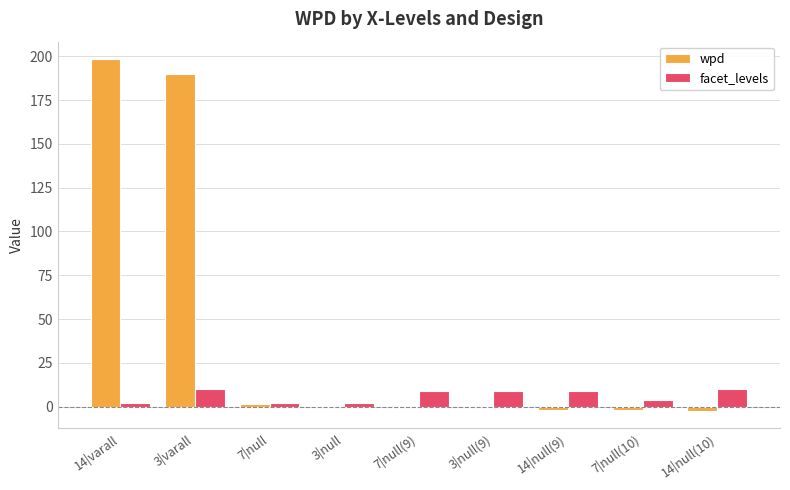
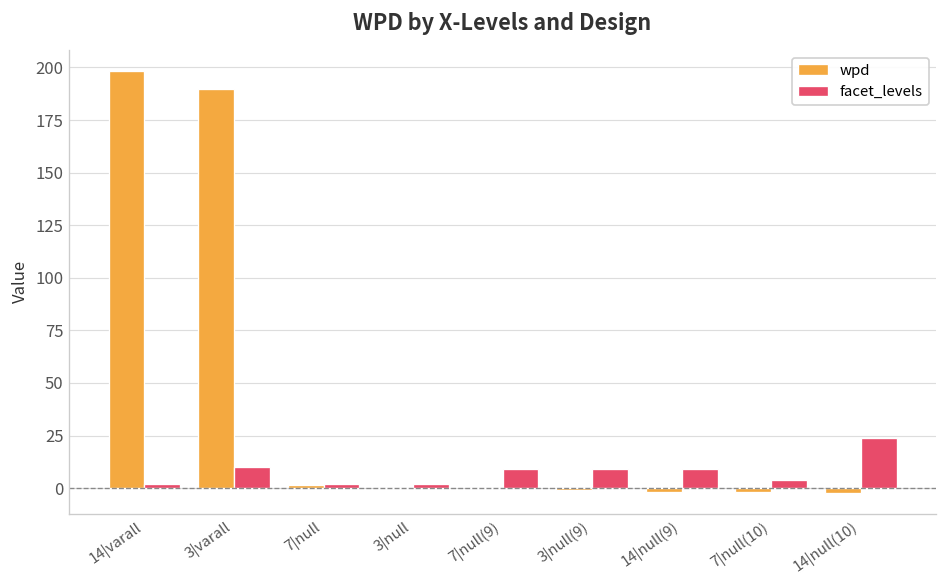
facet_levels, 14|null(10): 10 -> 24
